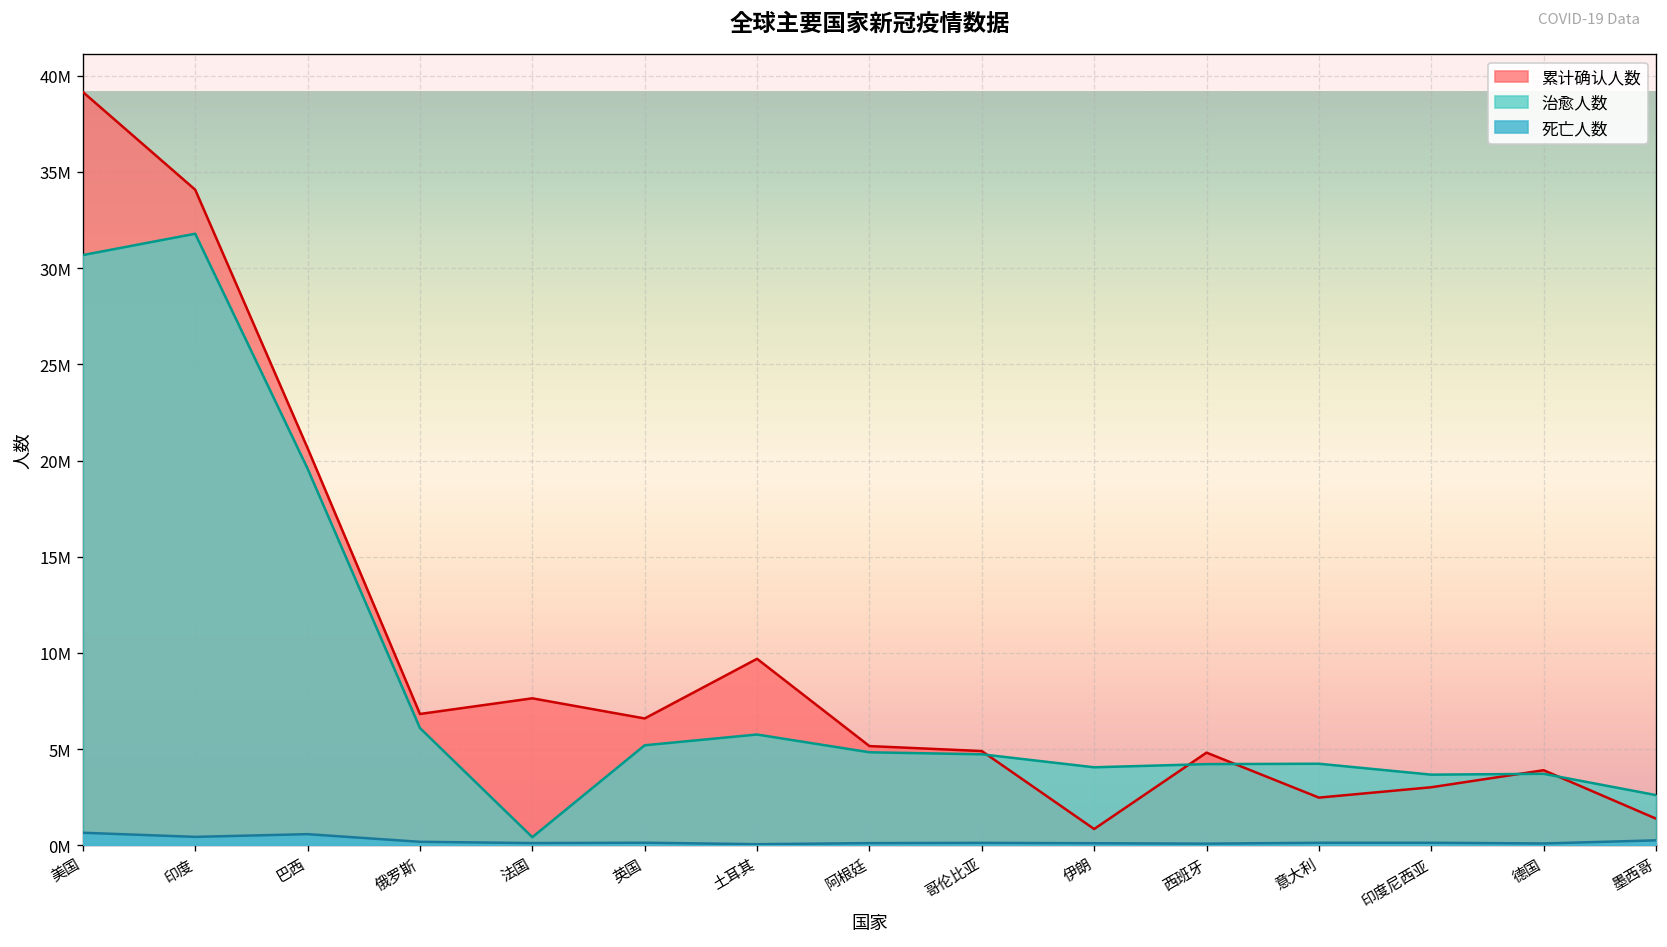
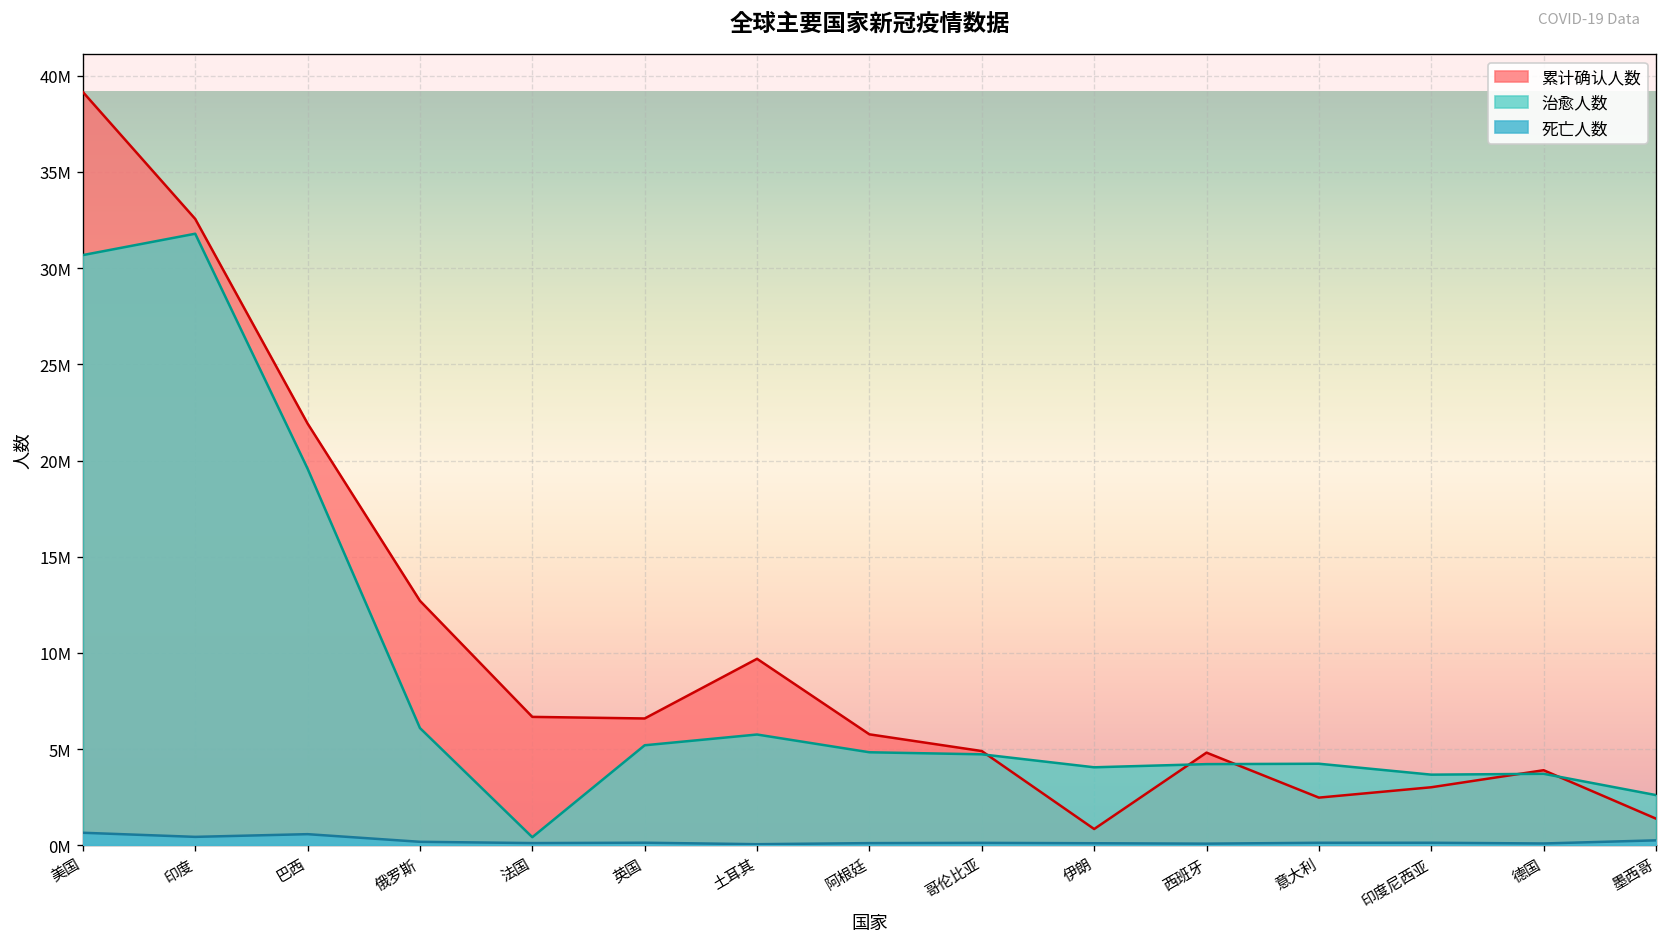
累计确认人数, 印度: 34100000 -> 32600000
累计确认人数, 巴西: 20600000 -> 21900000
累计确认人数, 俄罗斯: 6800000 -> 12700000
累计确认人数, 法国: 7600000 -> 6700000
累计确认人数, 阿根廷: 5200000 -> 5800000
